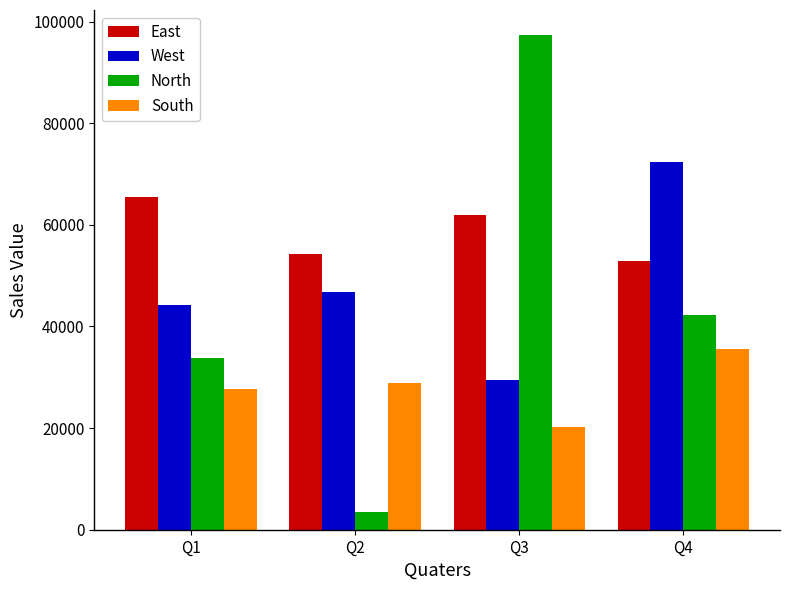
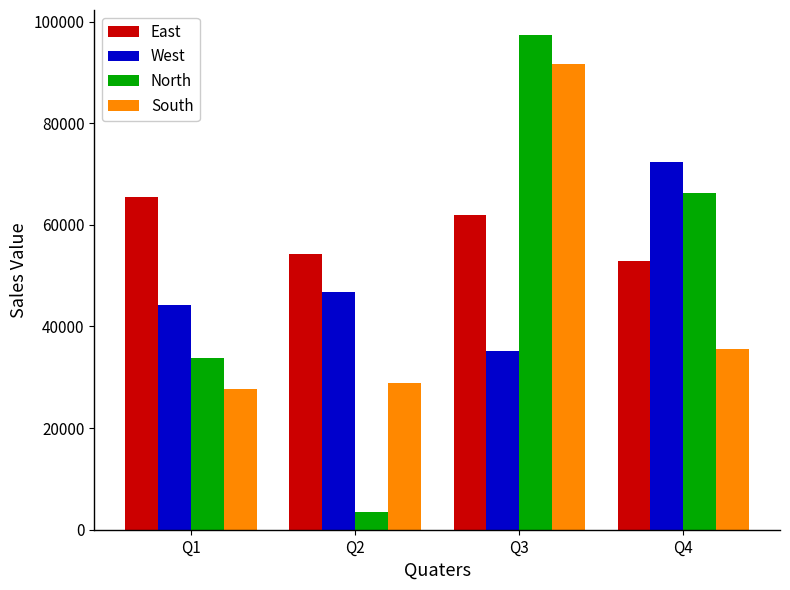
West, Q3: 29000 -> 35000
South, Q3: 20000 -> 92000
North, Q4: 42000 -> 66000
